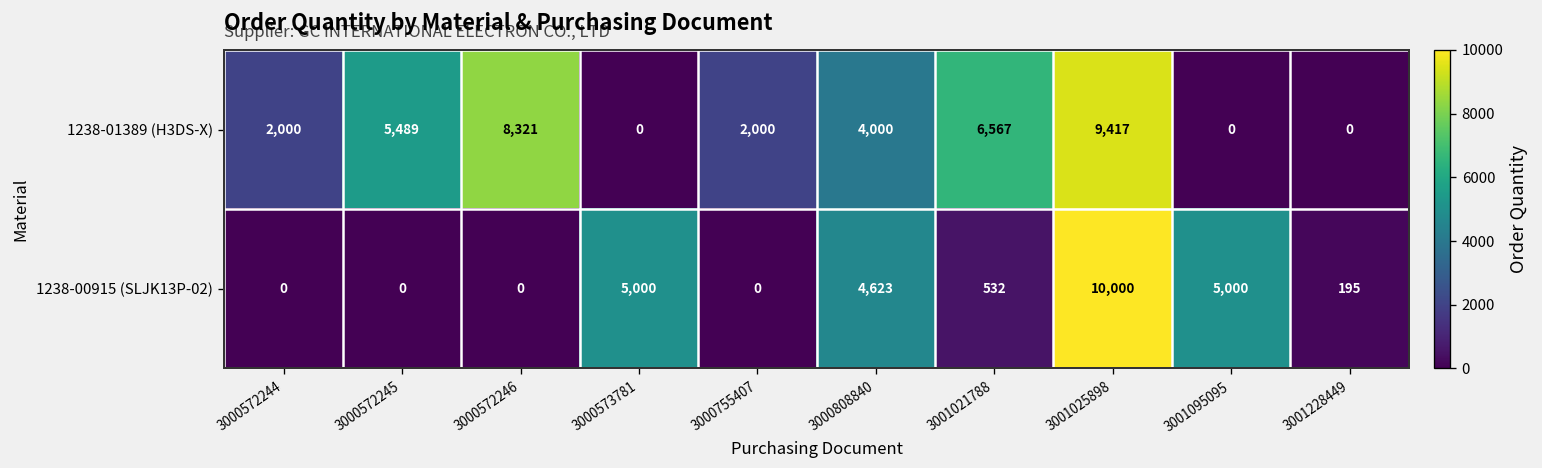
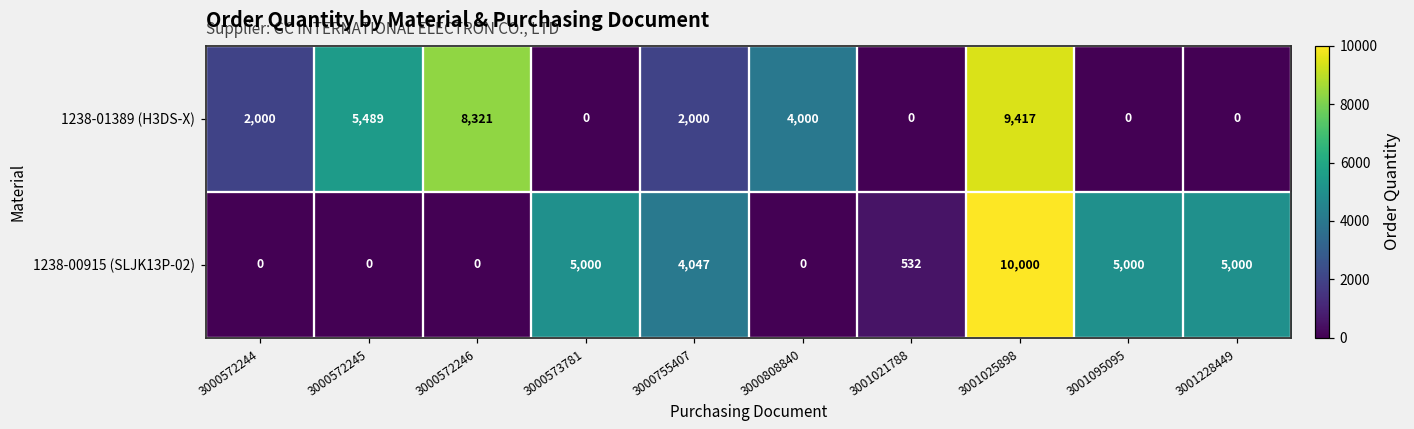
1238-01389 (H3DS-X), 3001021788: 6,567 -> 0
1238-00915 (SLJK13P-02), 3000755407: 0 -> 4,047
1238-00915 (SLJK13P-02), 3000808840: 4,623 -> 0
1238-00915 (SLJK13P-02), 3001228449: 195 -> 5,000
